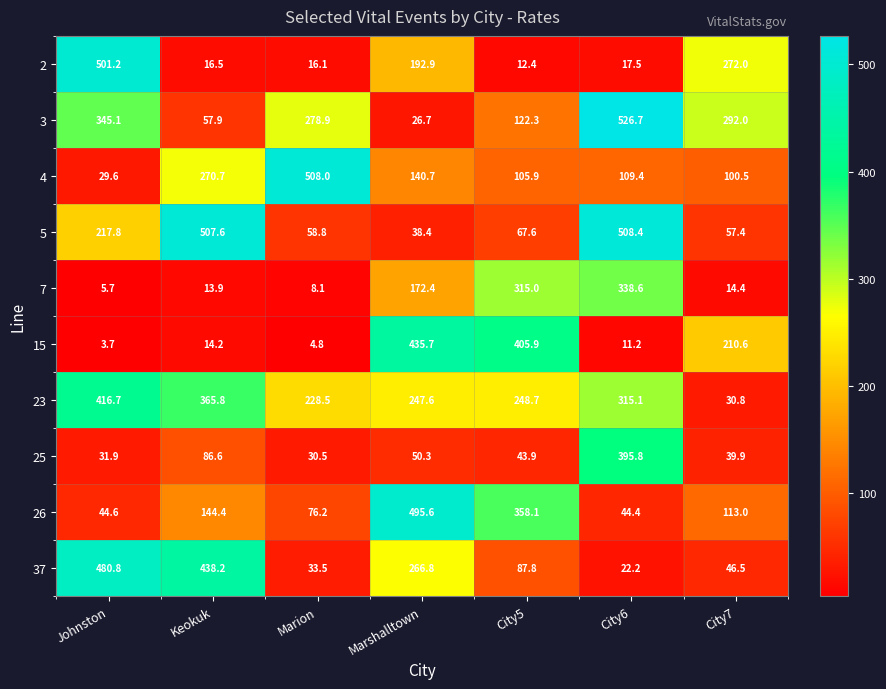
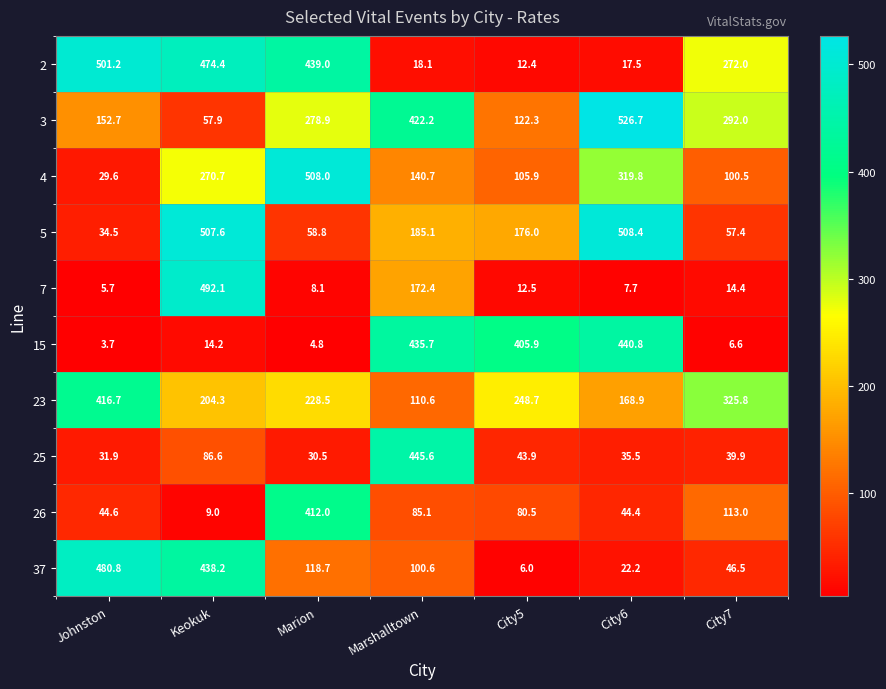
2, Keokuk: 16.5 -> 474.4
2, Marion: 16.1 -> 439.0
2, Marshalltown: 192.9 -> 18.1
3, Johnston: 345.1 -> 152.7
3, Marshalltown: 26.7 -> 422.2
4, City6: 109.4 -> 319.8
5, Johnston: 217.8 -> 34.5
5, Marshalltown: 38.4 -> 185.1
5, City5: 67.6 -> 176.0
7, Keokuk: 13.9 -> 492.1
7, City5: 315.0 -> 12.5
7, City6: 338.6 -> 7.7
15, City6: 11.2 -> 440.8
15, City7: 210.6 -> 6.6
23, Keokuk: 365.8 -> 204.3
23, Marshalltown: 247.6 -> 110.6
23, City6: 315.1 -> 168.9
23, City7: 30.8 -> 325.8
25, Marshalltown: 50.3 -> 445.6
25, City6: 395.8 -> 35.5
26, Keokuk: 144.4 -> 9.0
26, Marion: 76.2 -> 412.0
26, Marshalltown: 495.6 -> 85.1
26, City5: 358.1 -> 80.5
37, Marion: 33.5 -> 118.7
37, Marshalltown: 266.8 -> 100.6
37, City5: 87.8 -> 6.0
